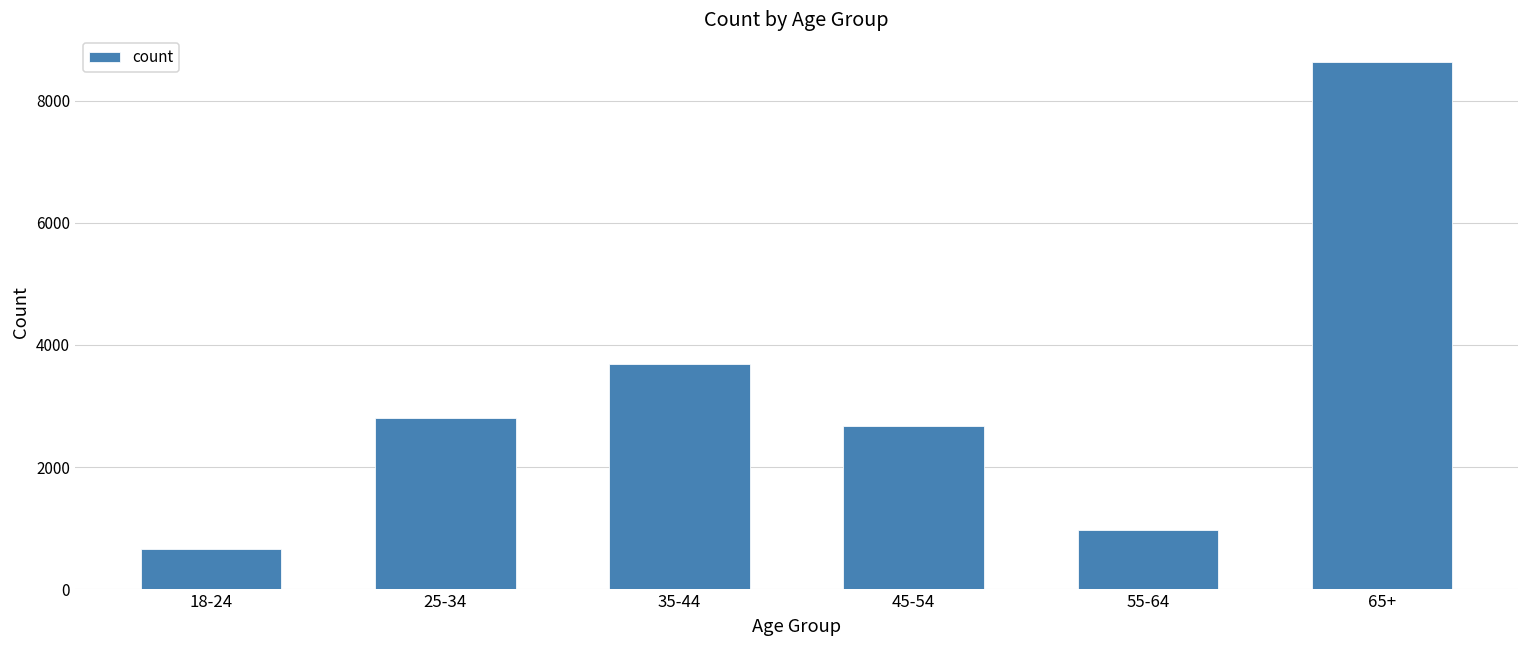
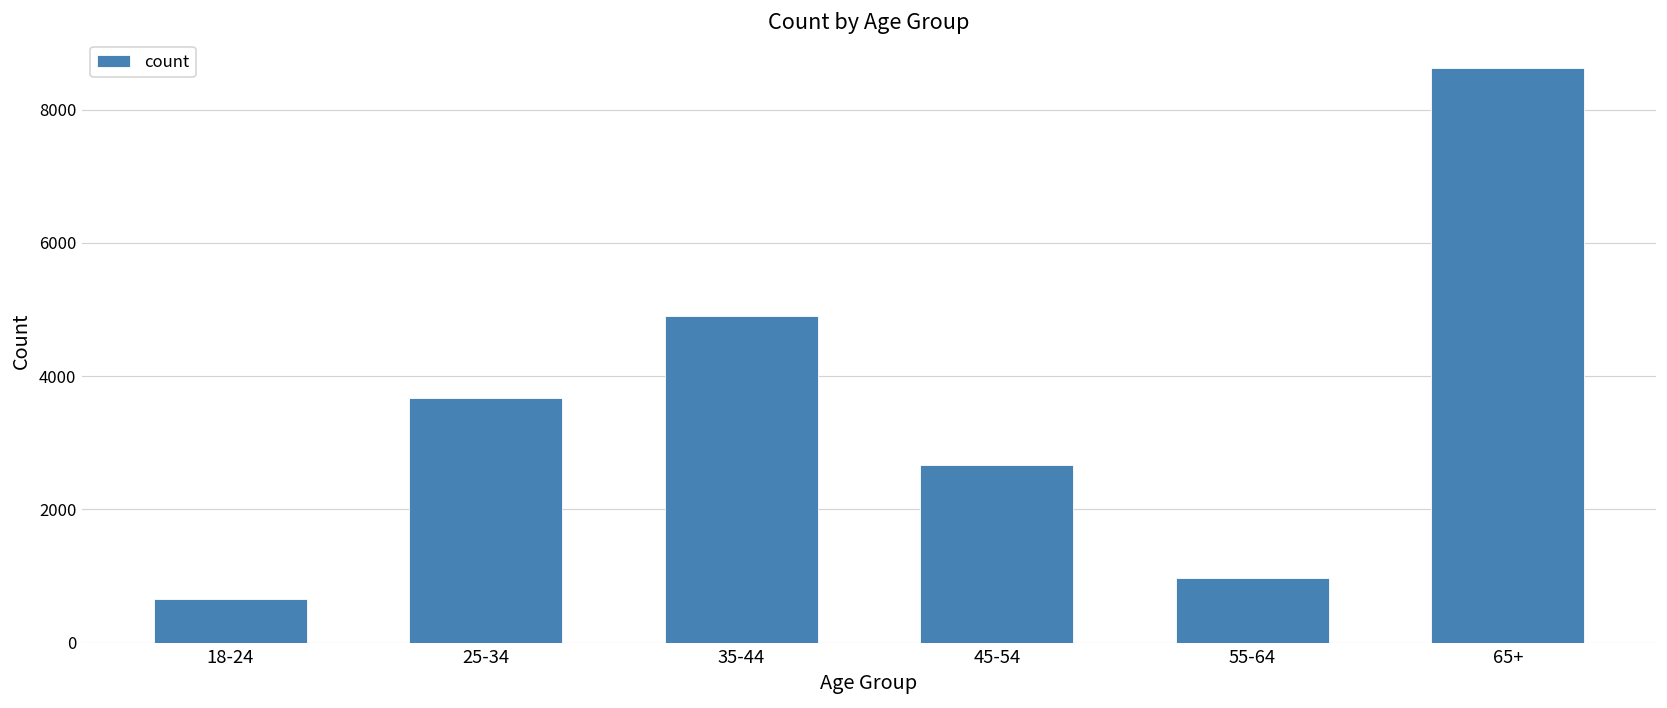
25-34: 2800 -> 3700
35-44: 3700 -> 4900
